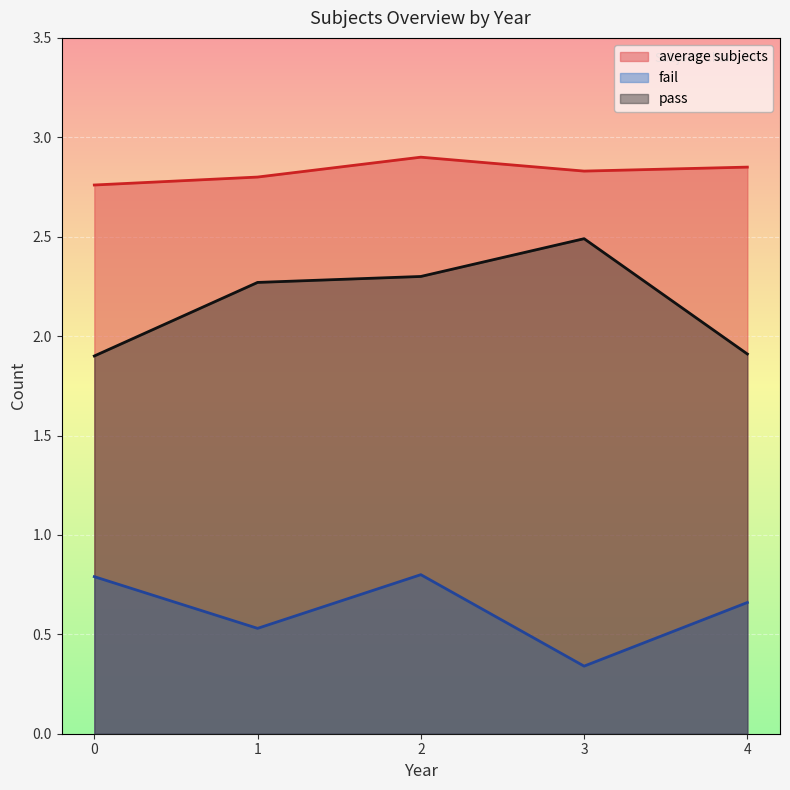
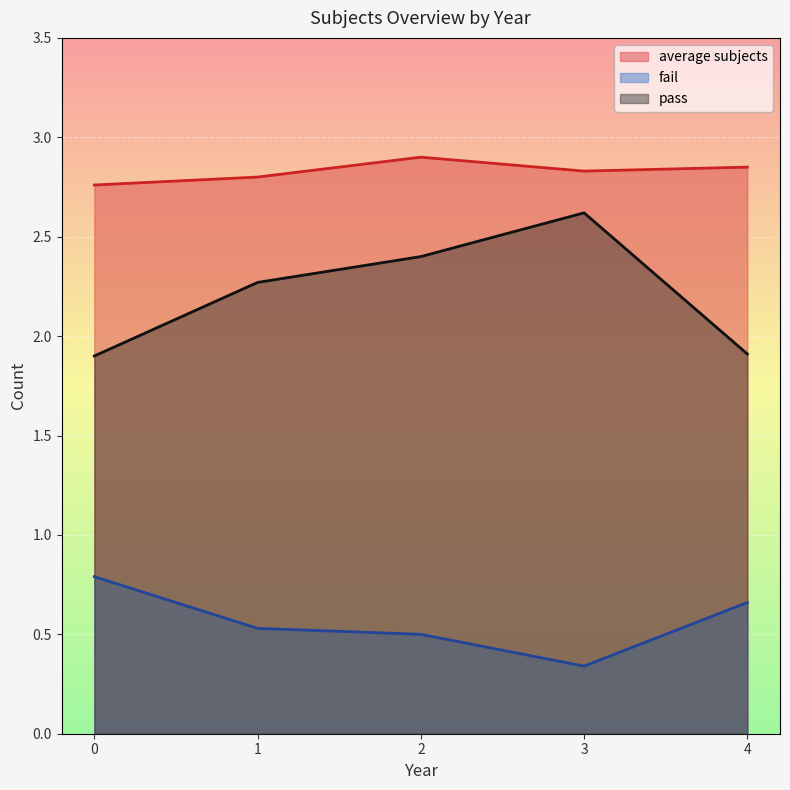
fail, 2: 0.8 -> 0.5
pass, 2: 2.3 -> 2.4
pass, 3: 2.49 -> 2.62
